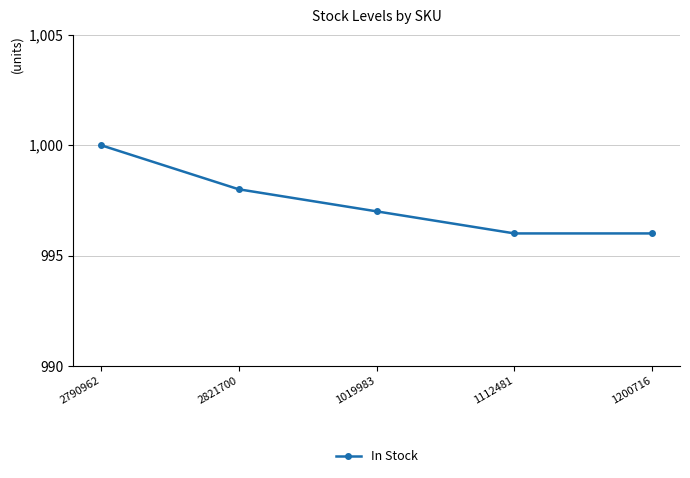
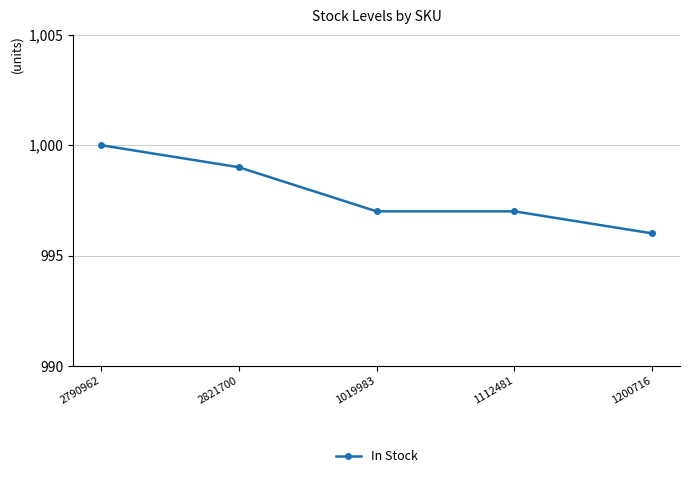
2821700: 998 -> 999
1112481: 996 -> 997
